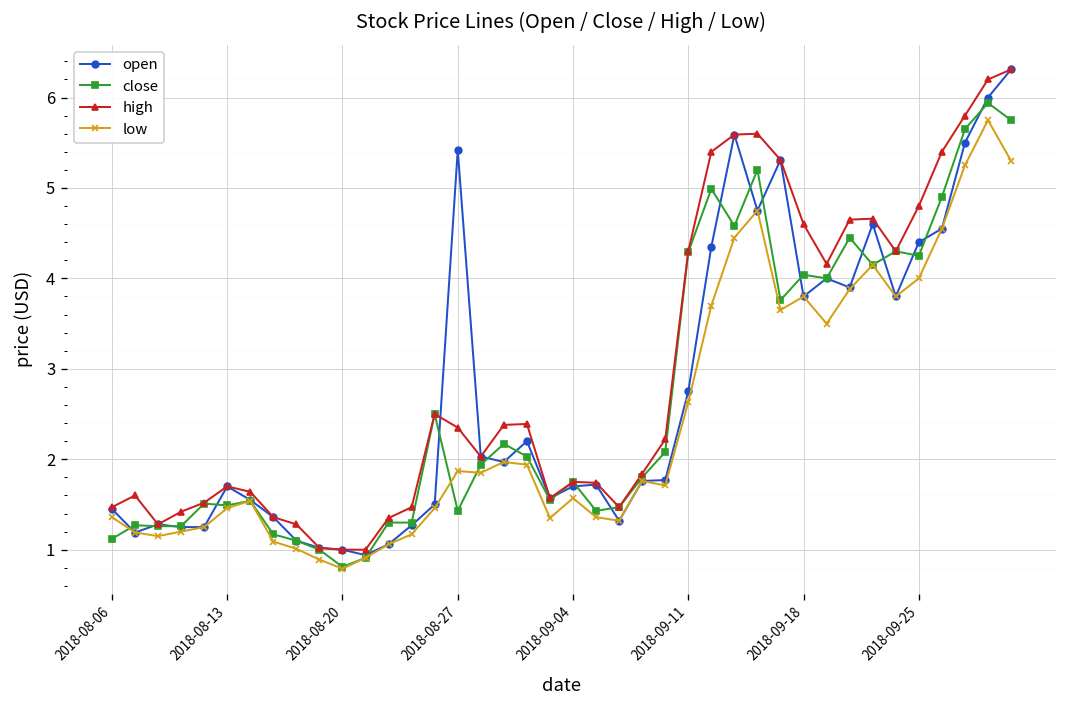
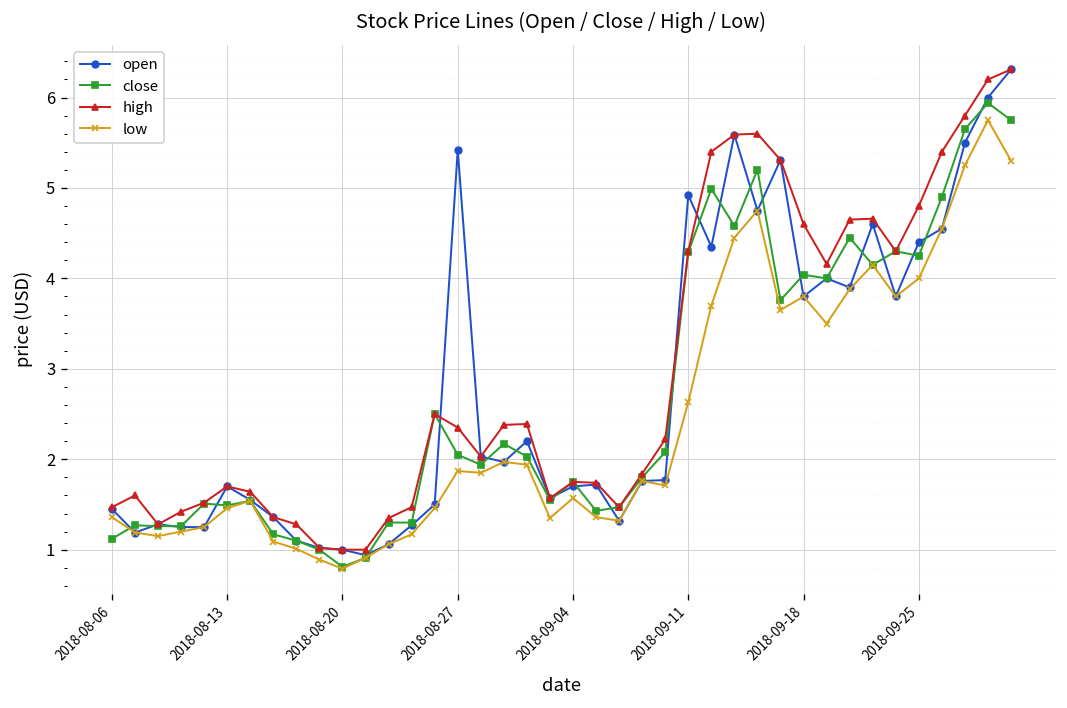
close, 2018-08-27: 1.4 -> 2.1
open, 2018-09-11: 2.8 -> 4.9
